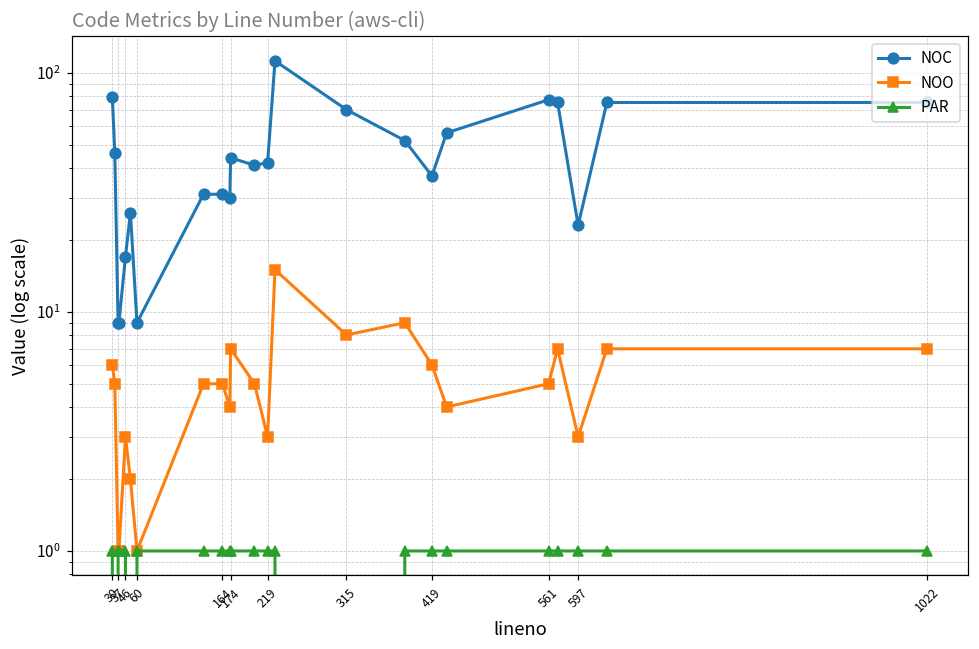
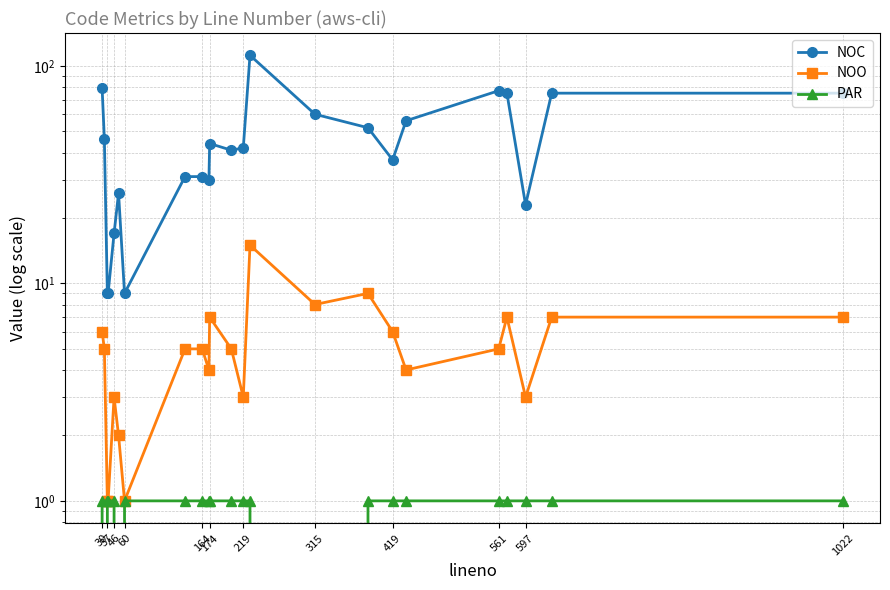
NOC, 315: 70 -> 60
